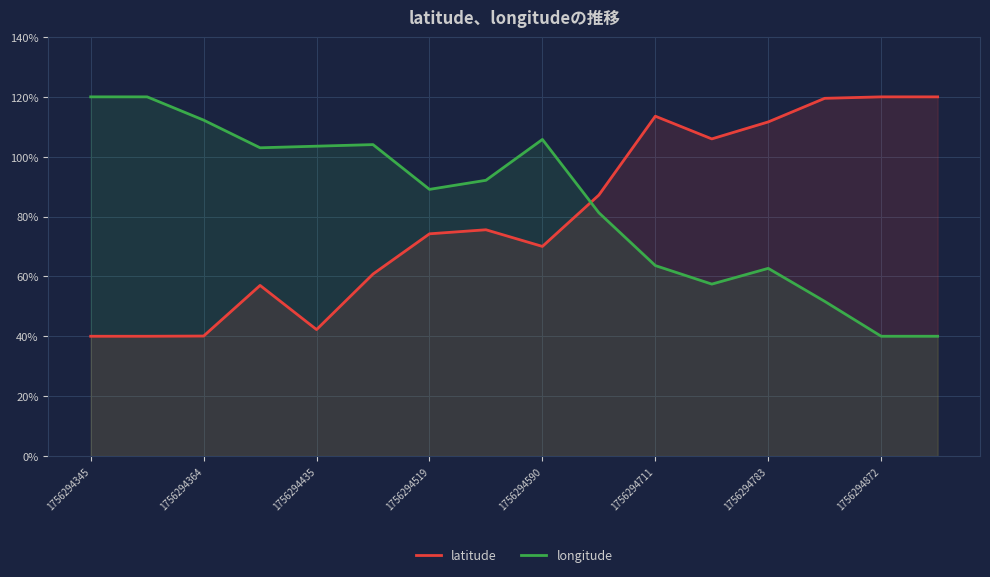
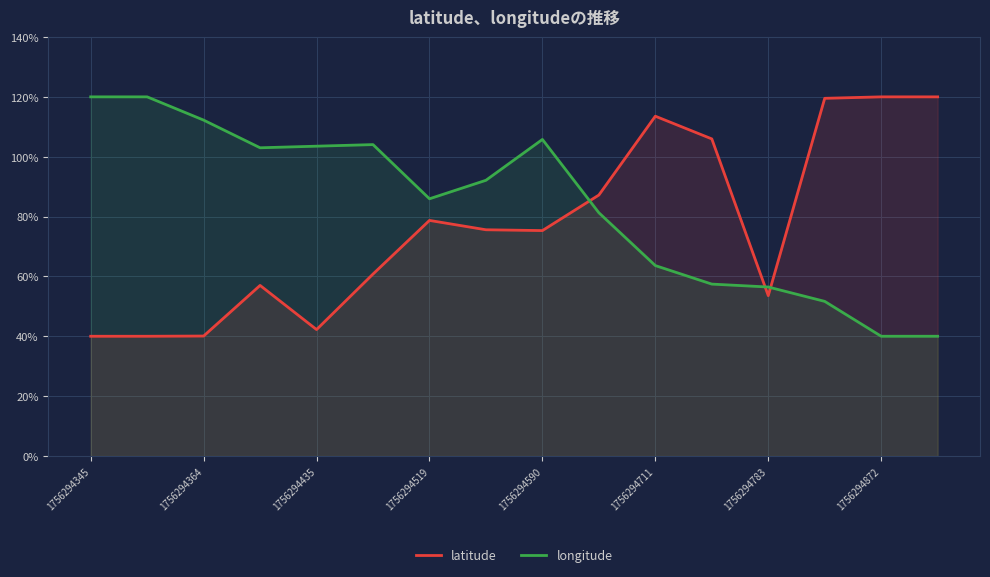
latitude, 1756294519: 74% -> 79%
longitude, 1756294519: 89% -> 86%
latitude, 1756294590: 70% -> 75%
latitude, 1756294783: 112% -> 54%
longitude, 1756294783: 63% -> 56%
